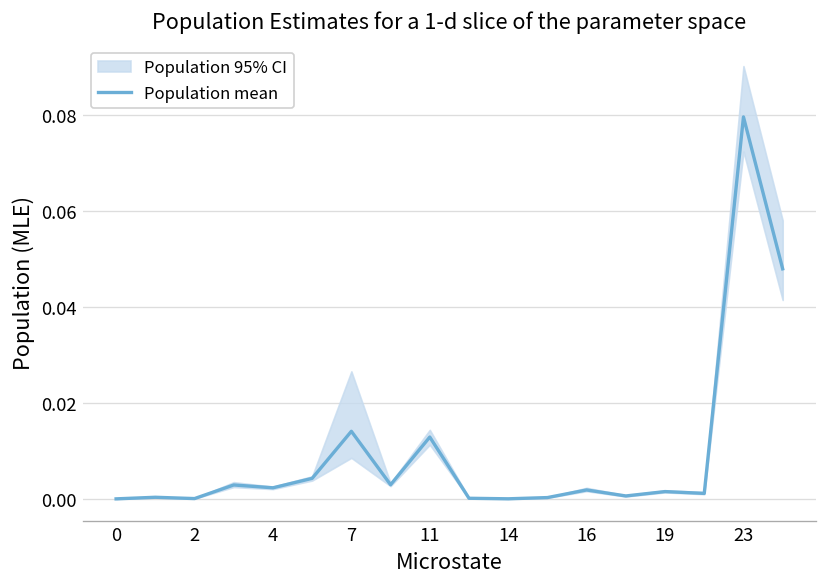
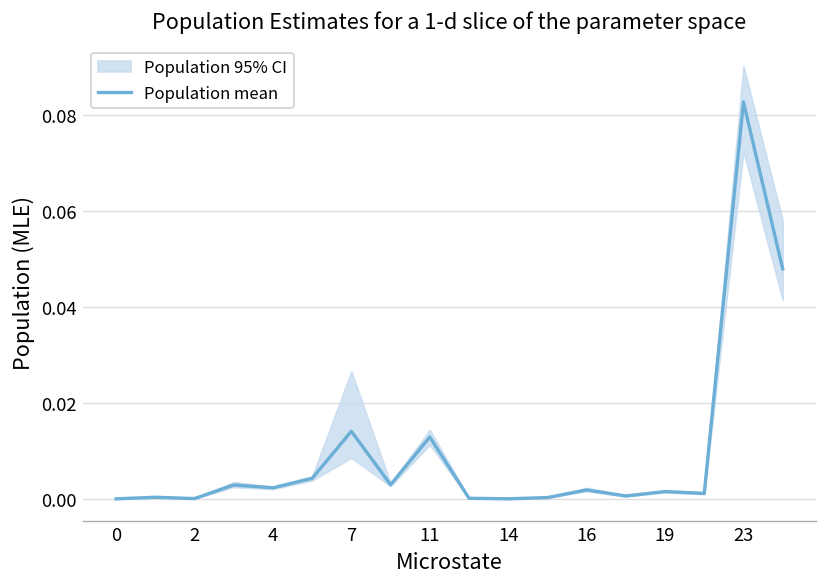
Population mean, 23: 0.080 -> 0.083
